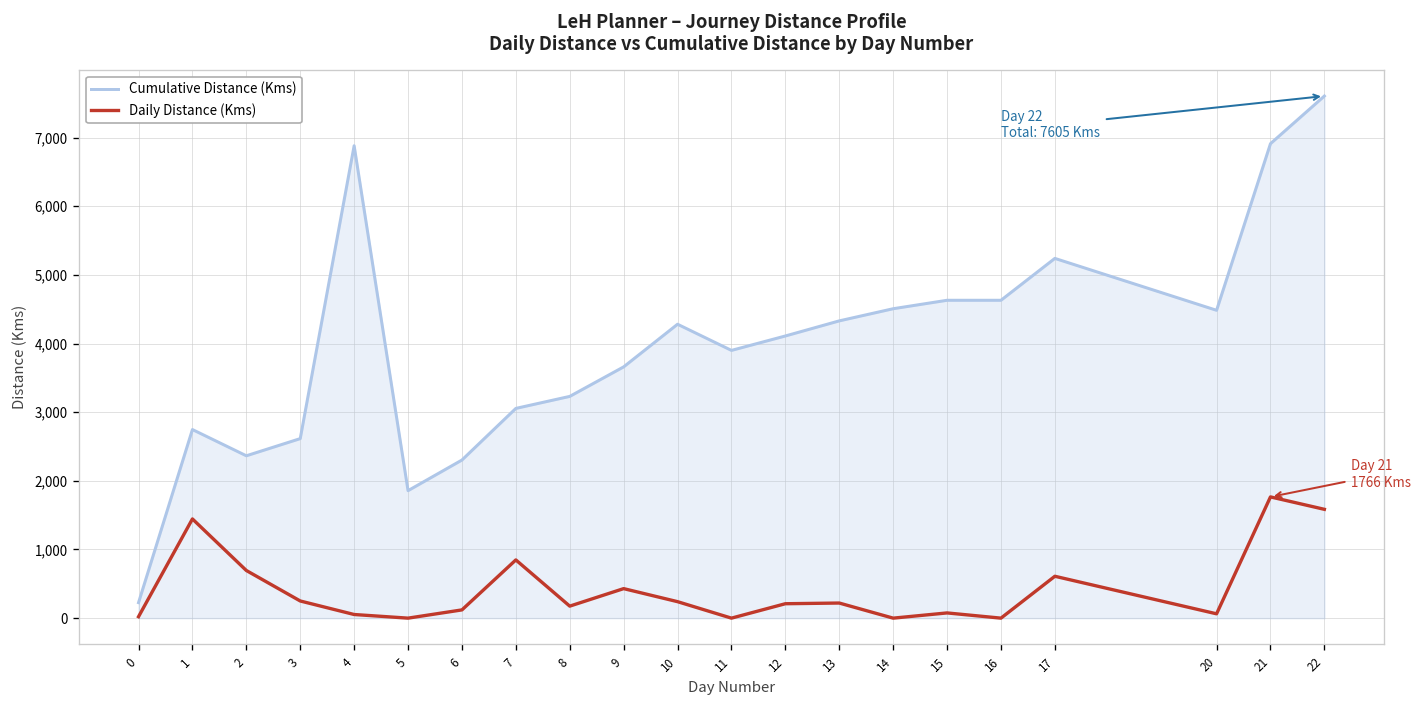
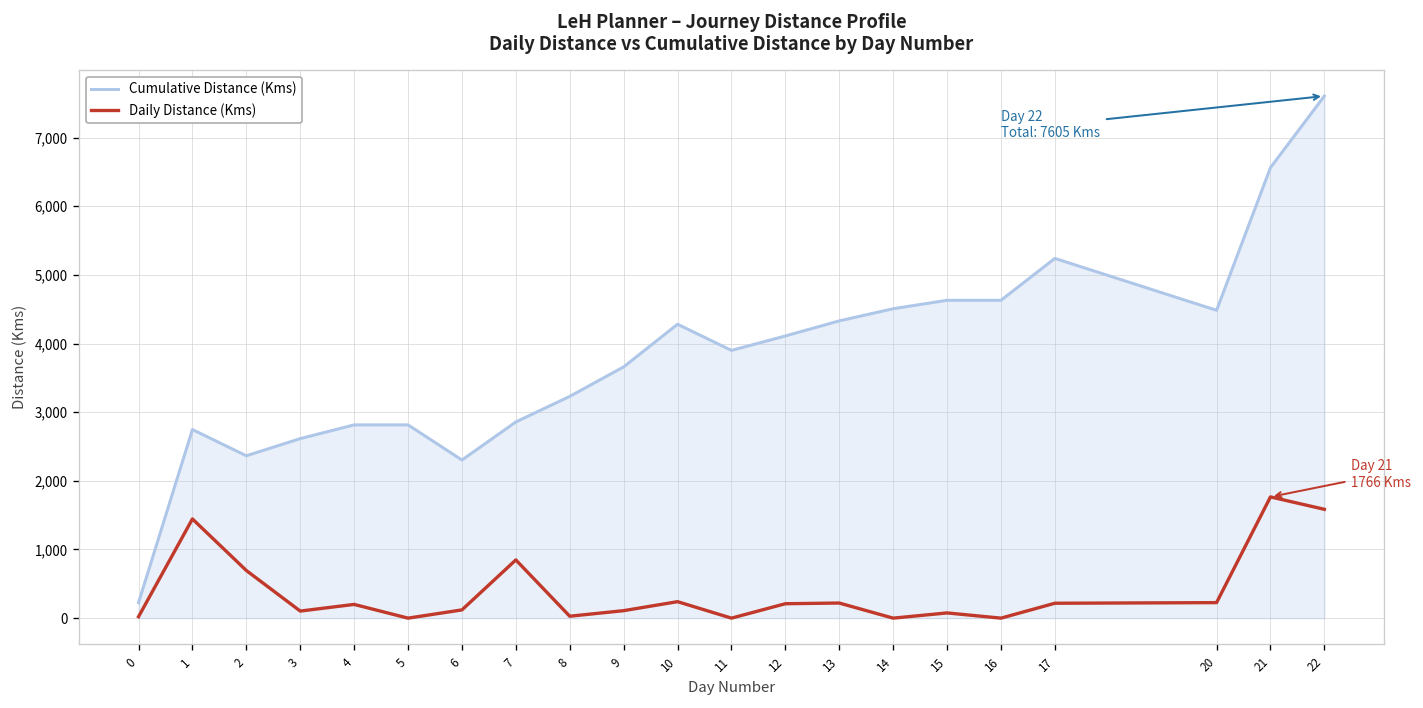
Daily Distance (Kms), 3: 300 -> 100
Cumulative Distance (Kms), 4: 6,900 -> 2,800
Daily Distance (Kms), 4: 100 -> 200
Cumulative Distance (Kms), 5: 1,900 -> 2,800
Cumulative Distance (Kms), 7: 3,100 -> 2,900
Daily Distance (Kms), 8: 200 -> 0
Daily Distance (Kms), 9: 400 -> 100
Daily Distance (Kms), 17: 600 -> 200
Daily Distance (Kms), 20: 100 -> 200
Cumulative Distance (Kms), 21: 6,900 -> 6,600
